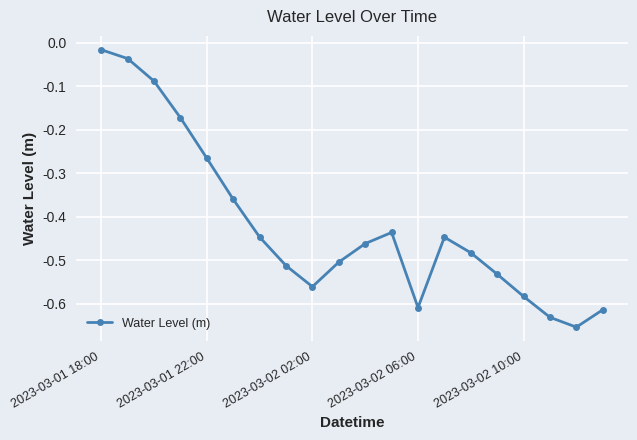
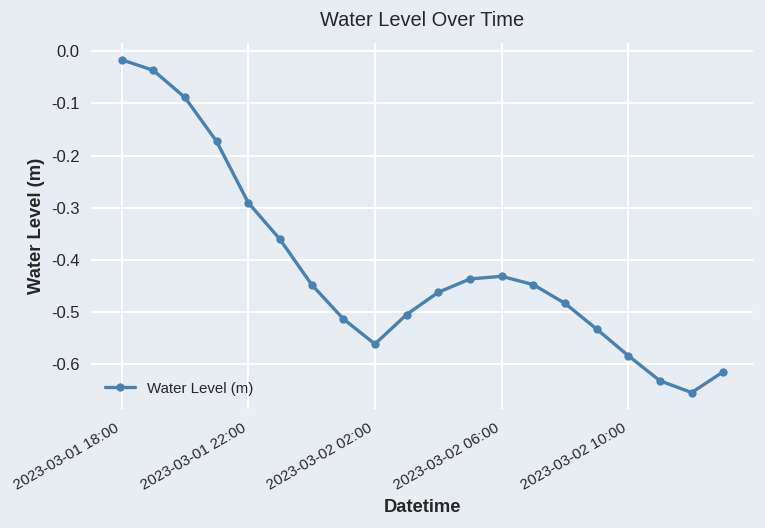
2023-03-01 22:00: -0.27 -> -0.29
2023-03-02 06:00: -0.61 -> -0.43
